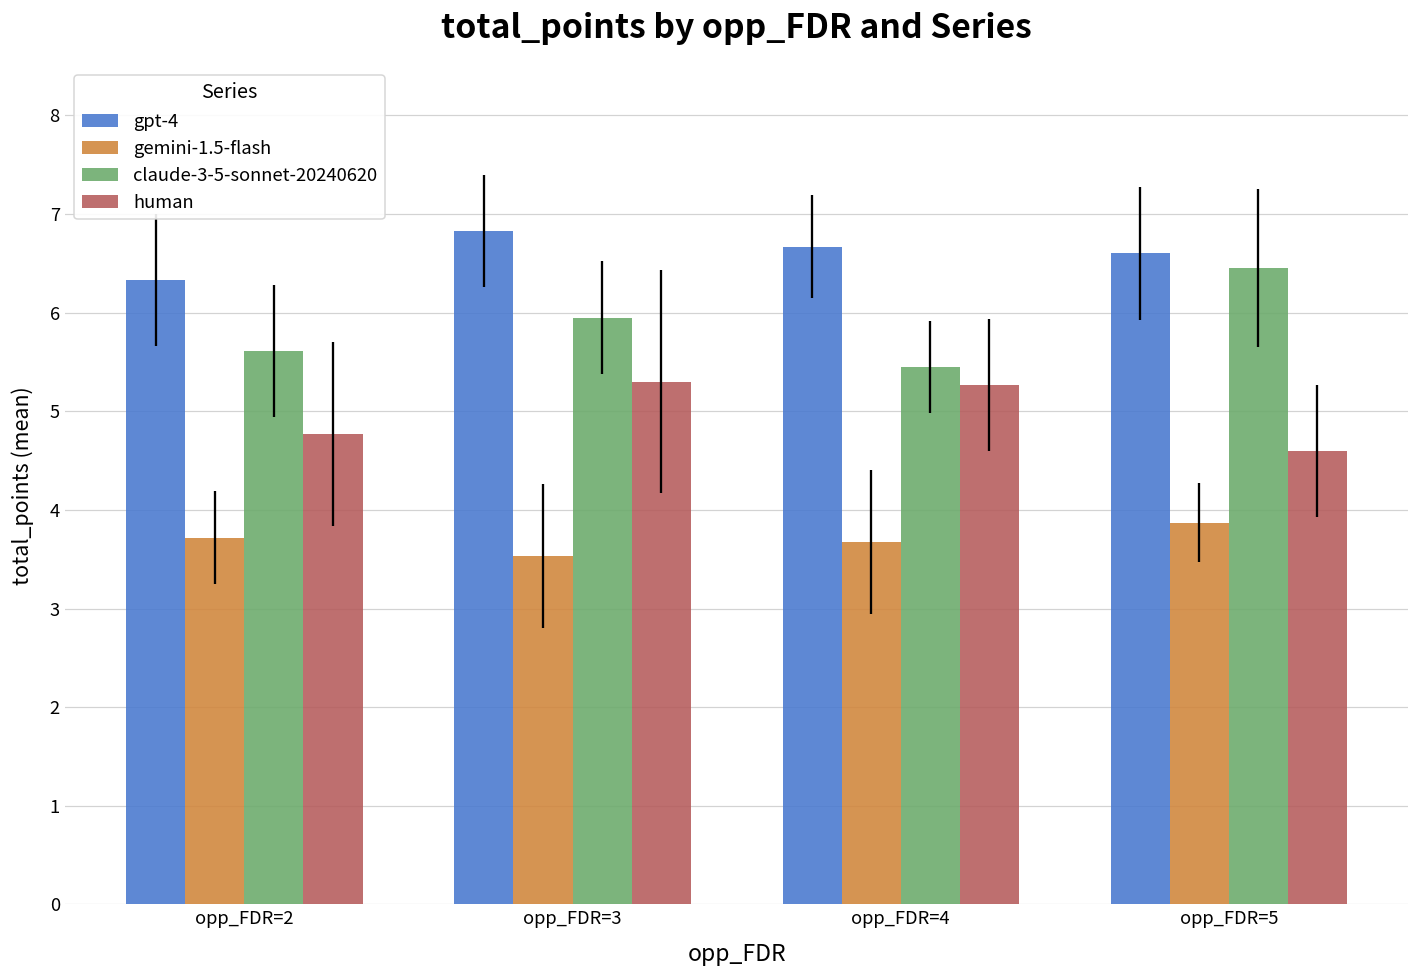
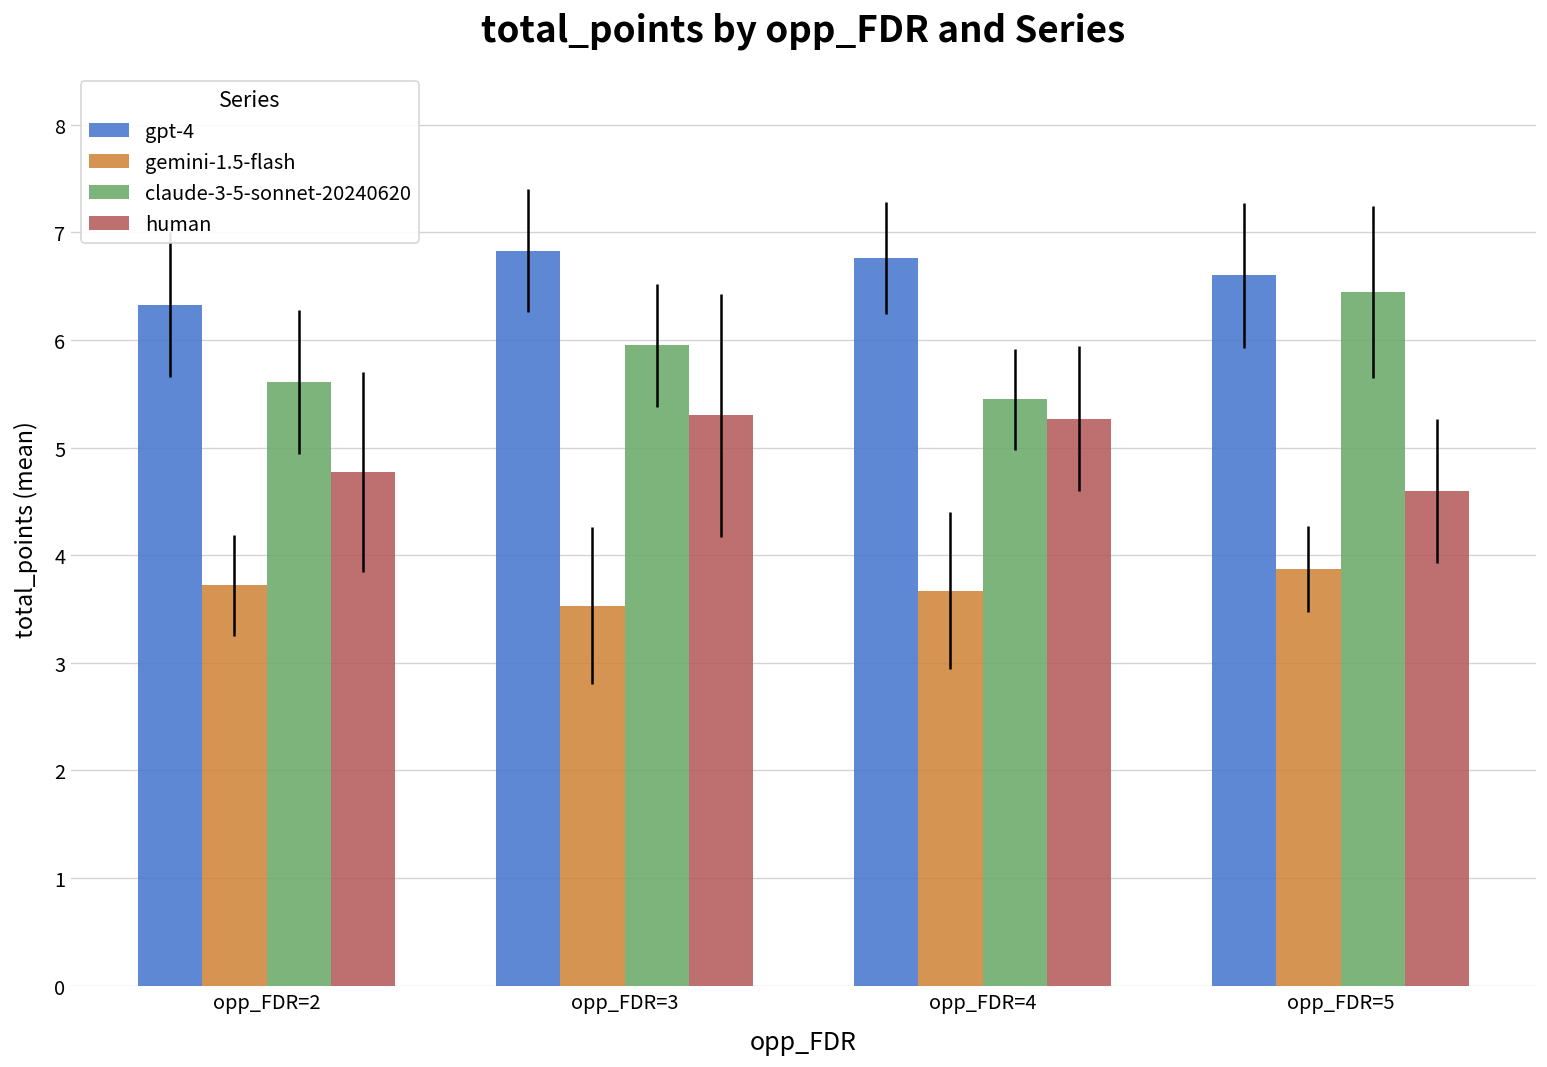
gpt-4, opp_FDR=4: 6.7 -> 6.8
